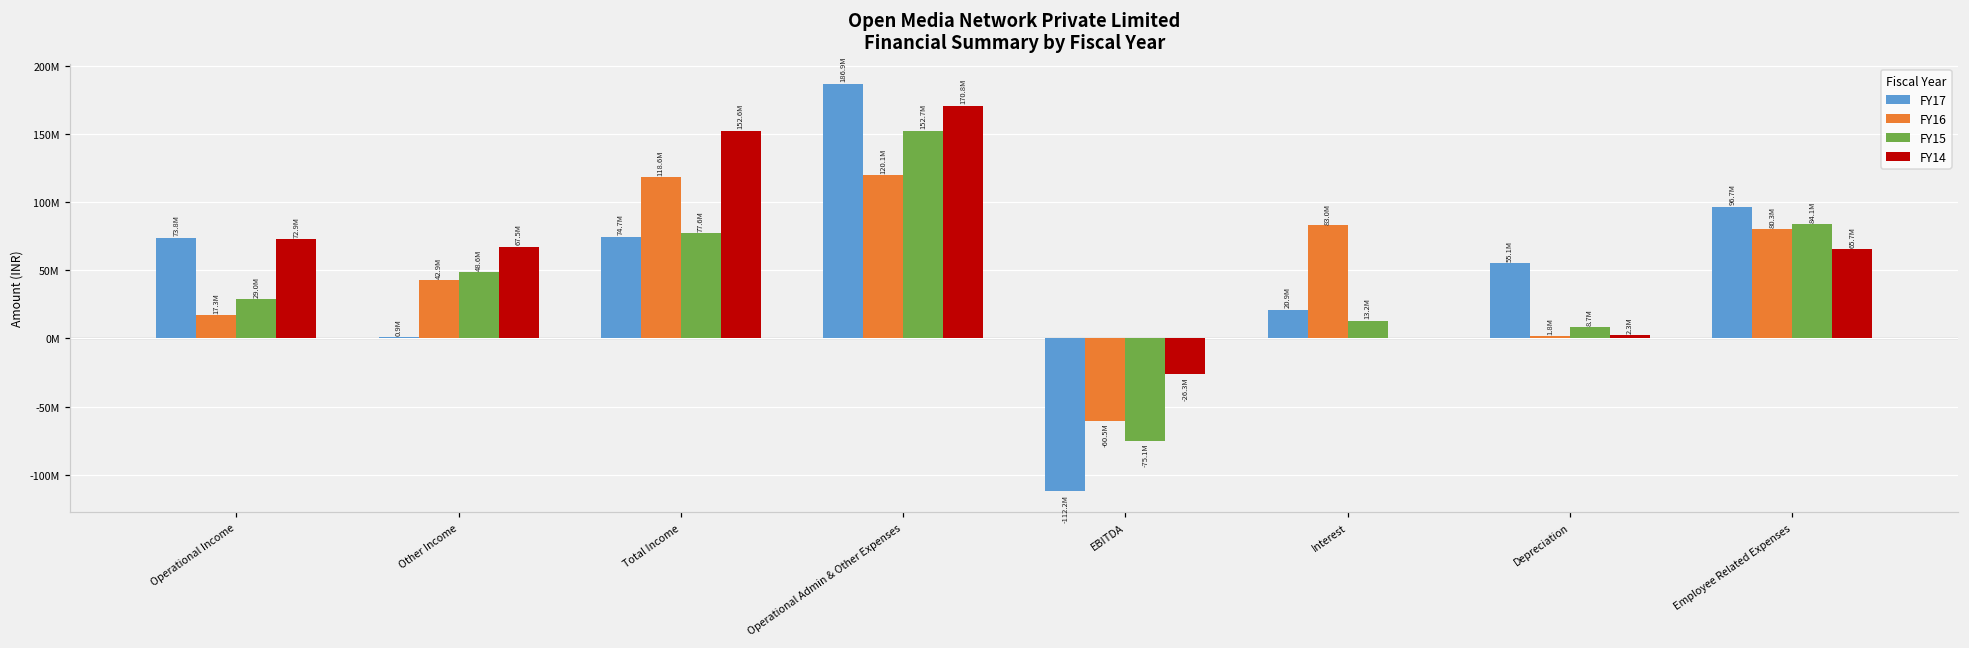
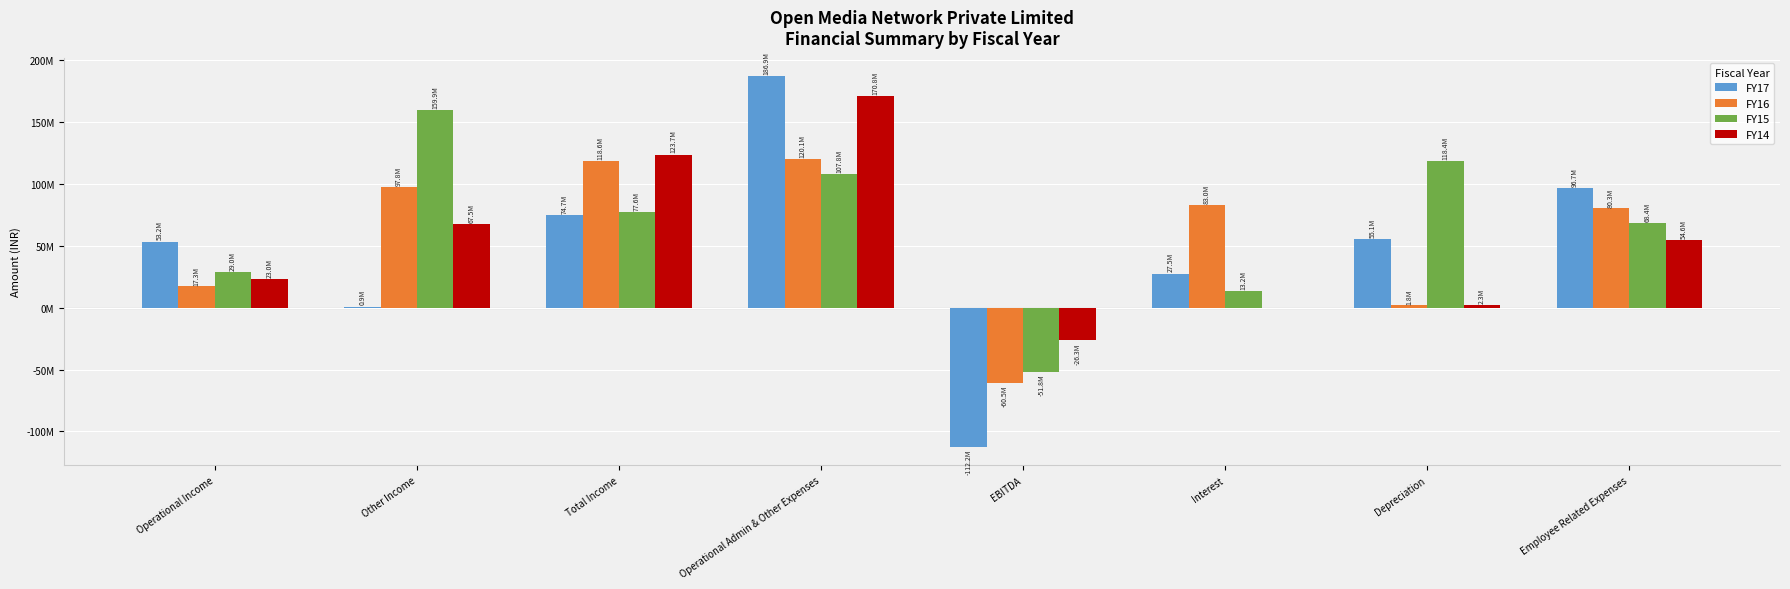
FY17, Operational Income: 73.8M -> 53.2M
FY14, Operational Income: 72.9M -> 23.0M
FY16, Other Income: 42.9M -> 97.8M
FY15, Other Income: 48.6M -> 159.9M
FY14, Total Income: 152.6M -> 123.7M
FY15, Operational Admin & Other Expenses: 152.7M -> 107.8M
FY15, EBITDA: -75.1M -> -51.8M
FY17, Interest: 20.9M -> 27.5M
FY15, Depreciation: 8.7M -> 118.4M
FY15, Employee Related Expenses: 84.1M -> 68.4M
FY14, Employee Related Expenses: 65.7M -> 54.6M
